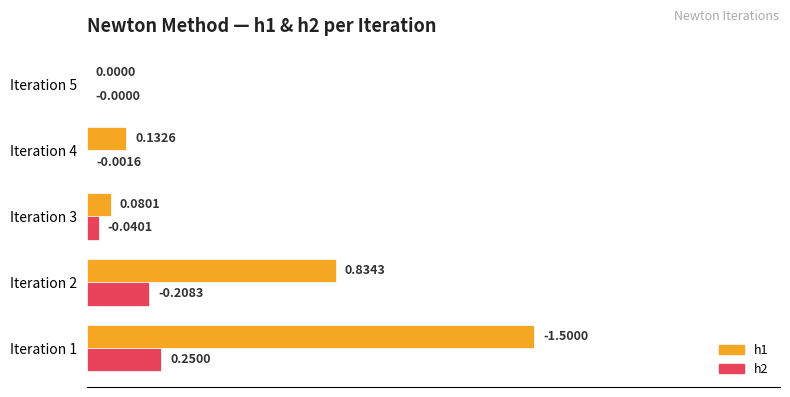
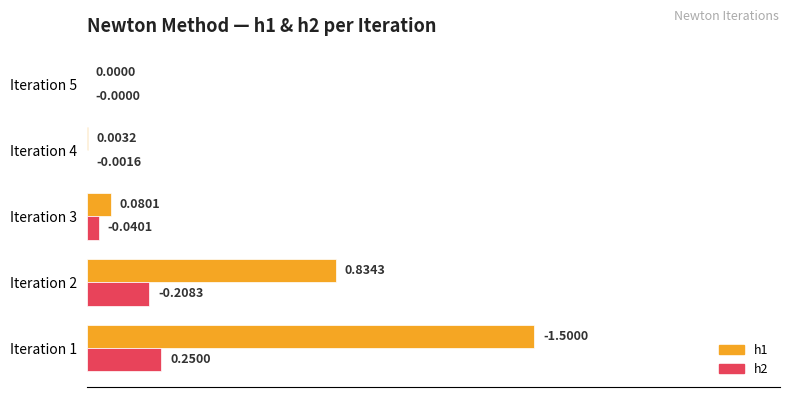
h1, Iteration 4: 0.1326 -> 0.0032
